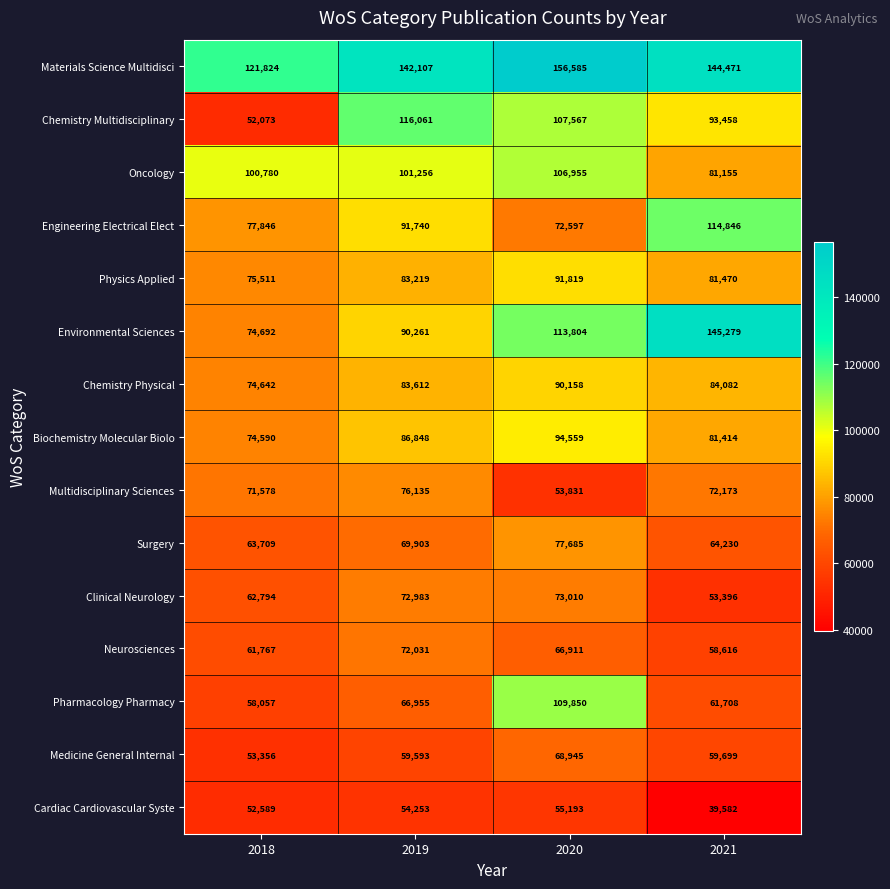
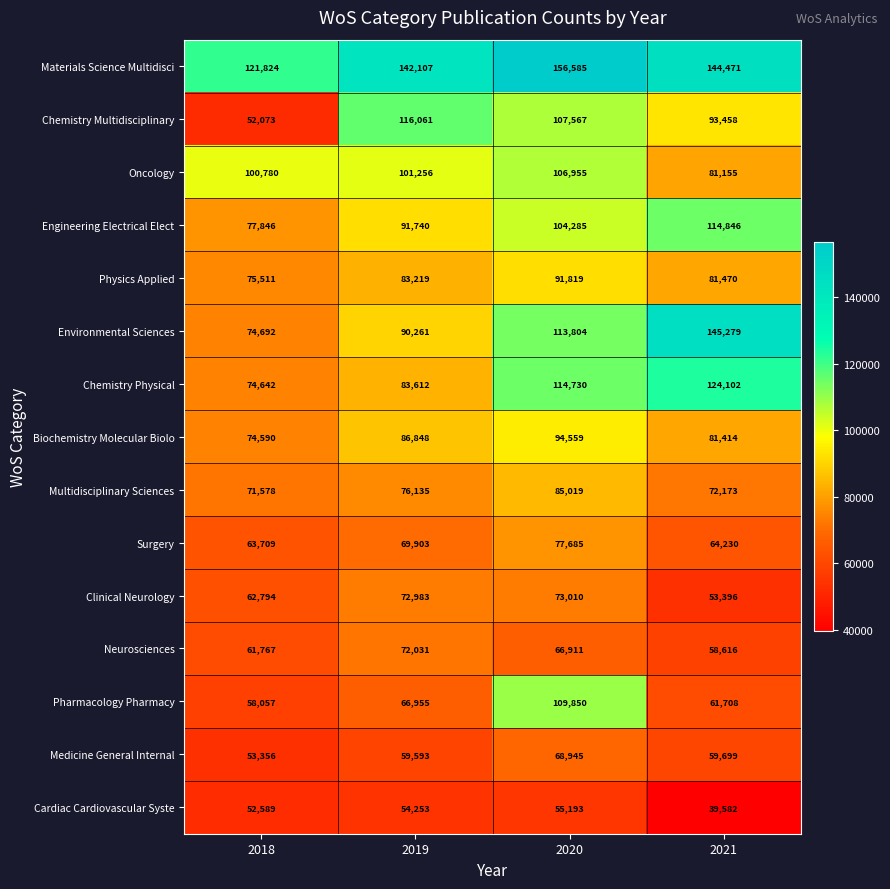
Engineering Electrical Elect, 2020: 72,597 -> 104,285
Chemistry Physical, 2020: 90,158 -> 114,730
Chemistry Physical, 2021: 84,082 -> 124,102
Multidisciplinary Sciences, 2020: 53,831 -> 85,019
